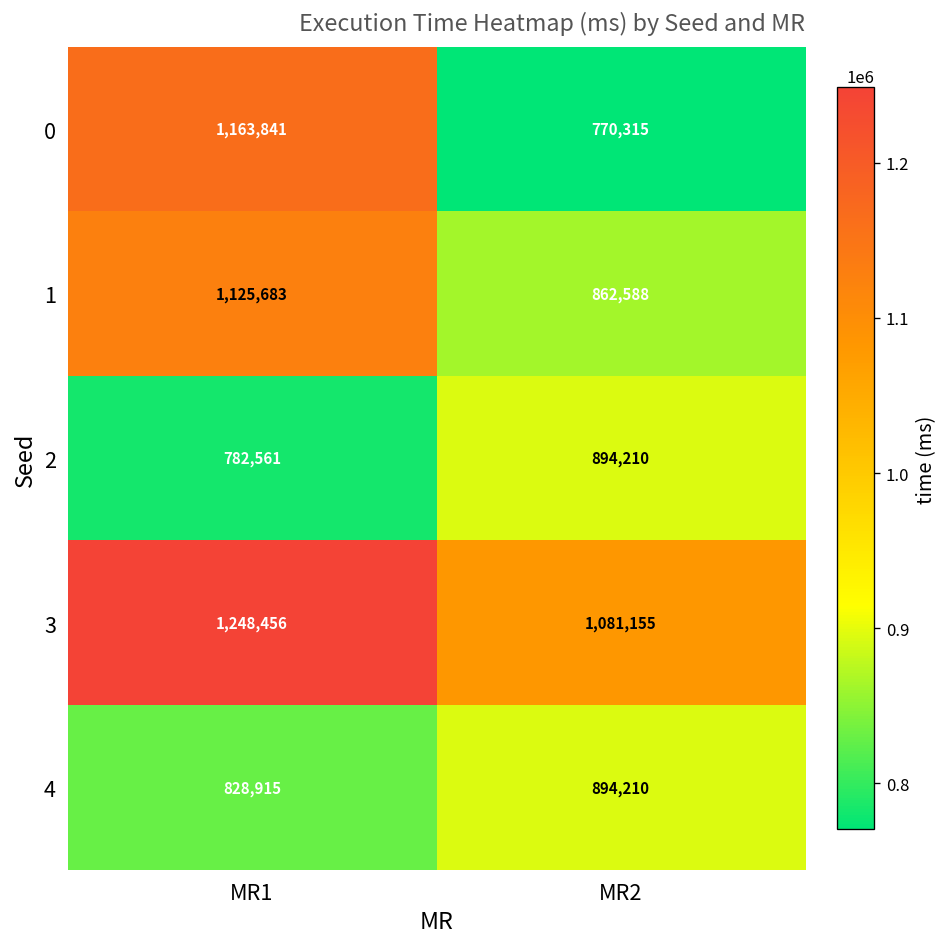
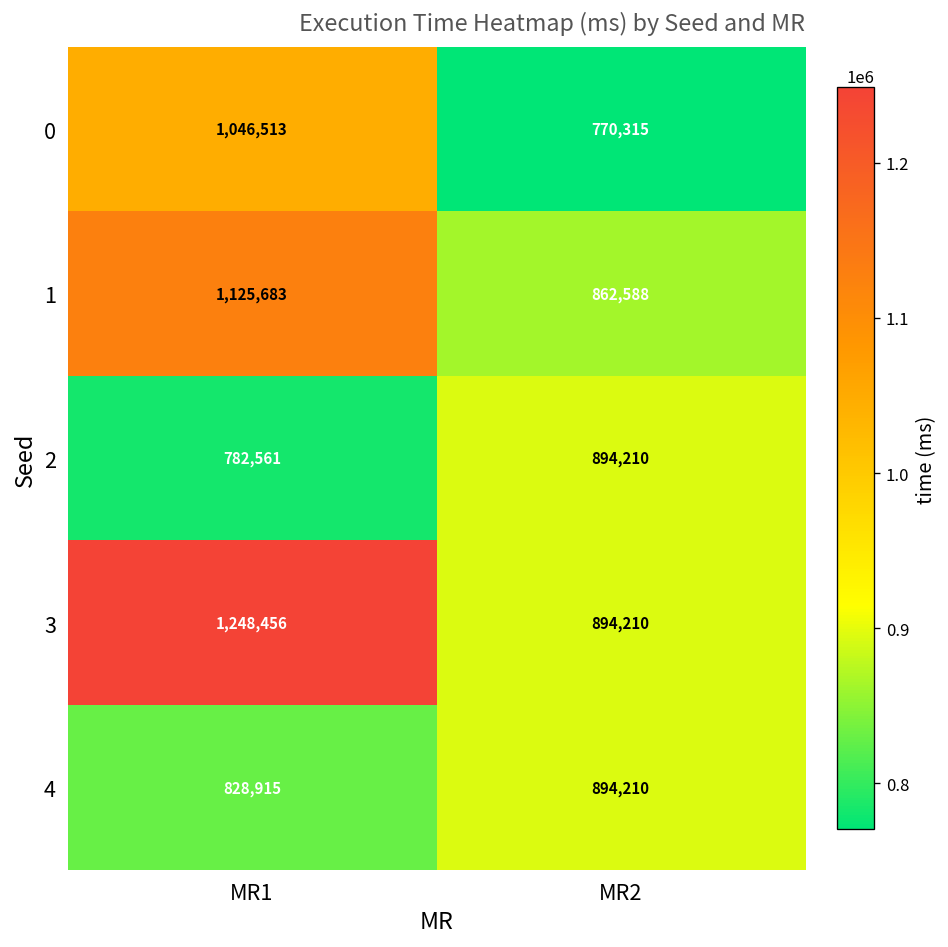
0, MR1: 1,163,841 -> 1,046,513
3, MR2: 1,081,155 -> 894,210
